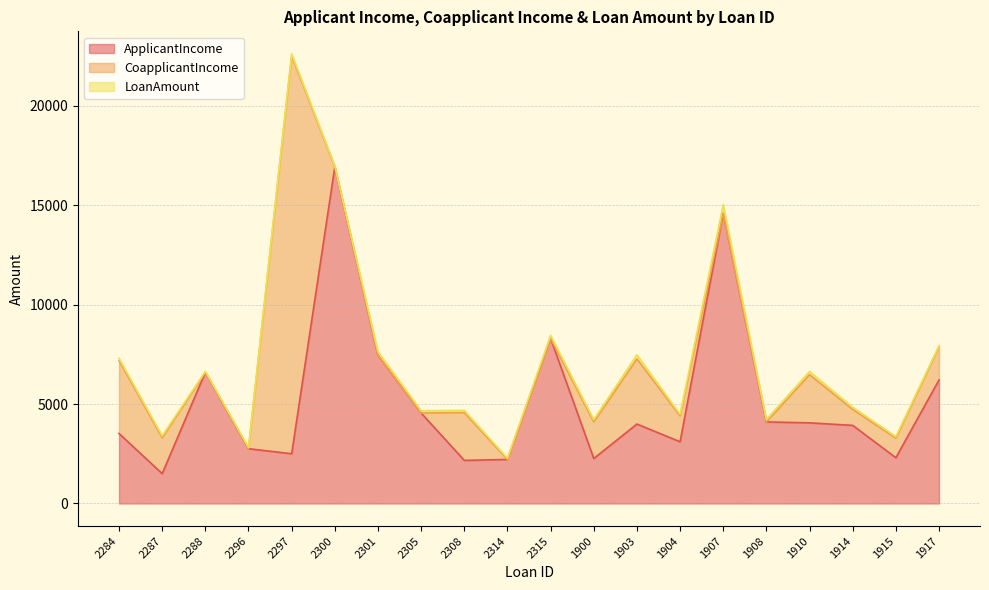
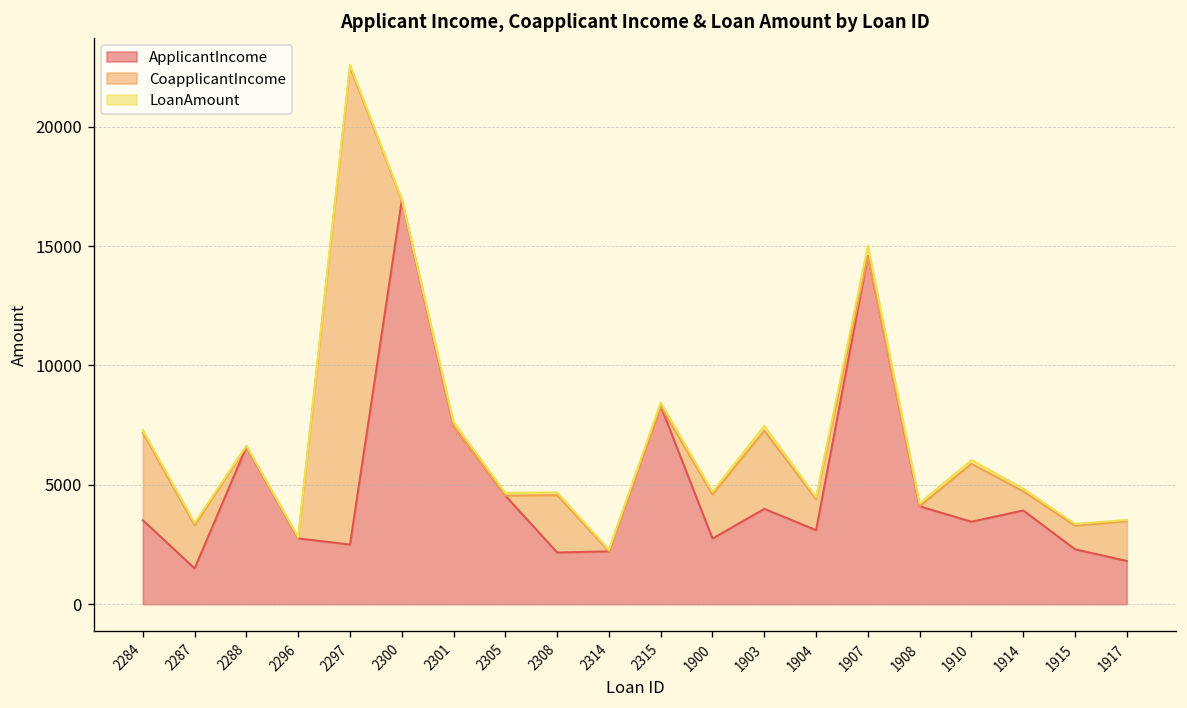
ApplicantIncome, 1900: 2300 -> 2800
ApplicantIncome, 1910: 4100 -> 3500
ApplicantIncome, 1917: 6200 -> 1800
